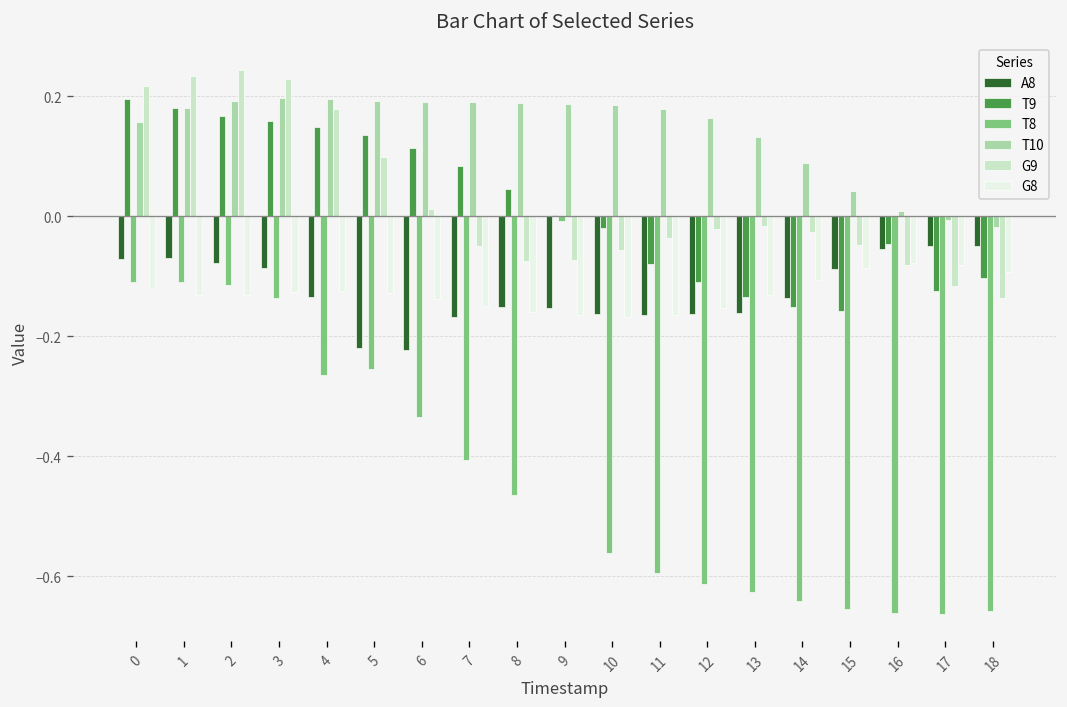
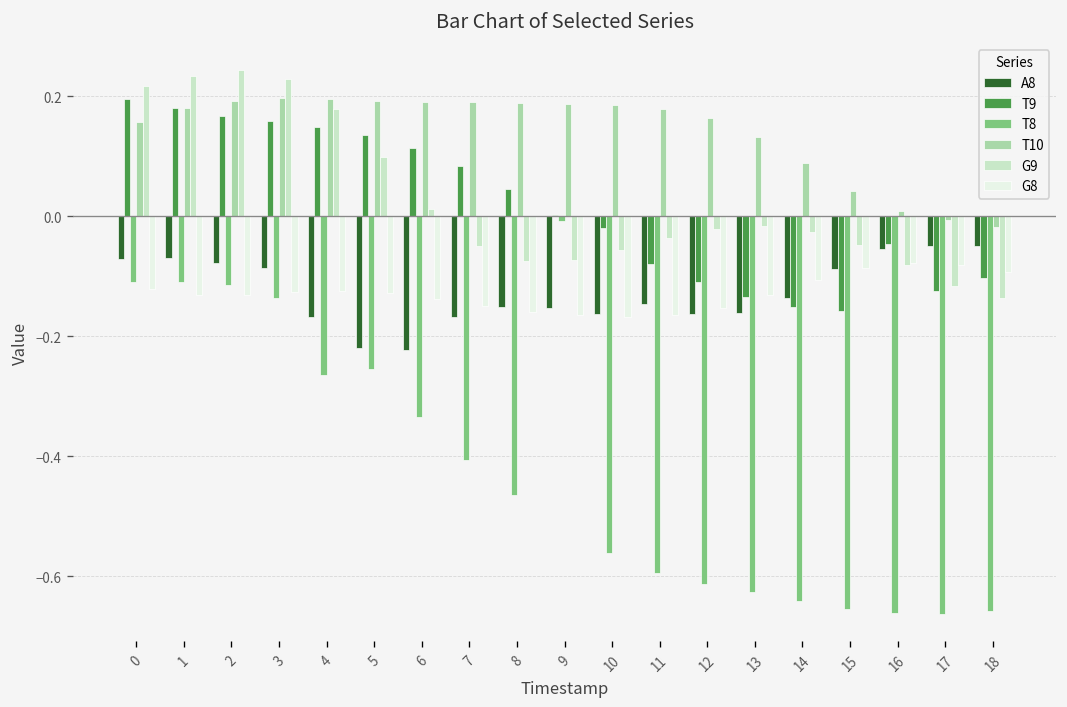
A8, 4: -0.13 -> -0.17
A8, 11: -0.17 -> -0.15
